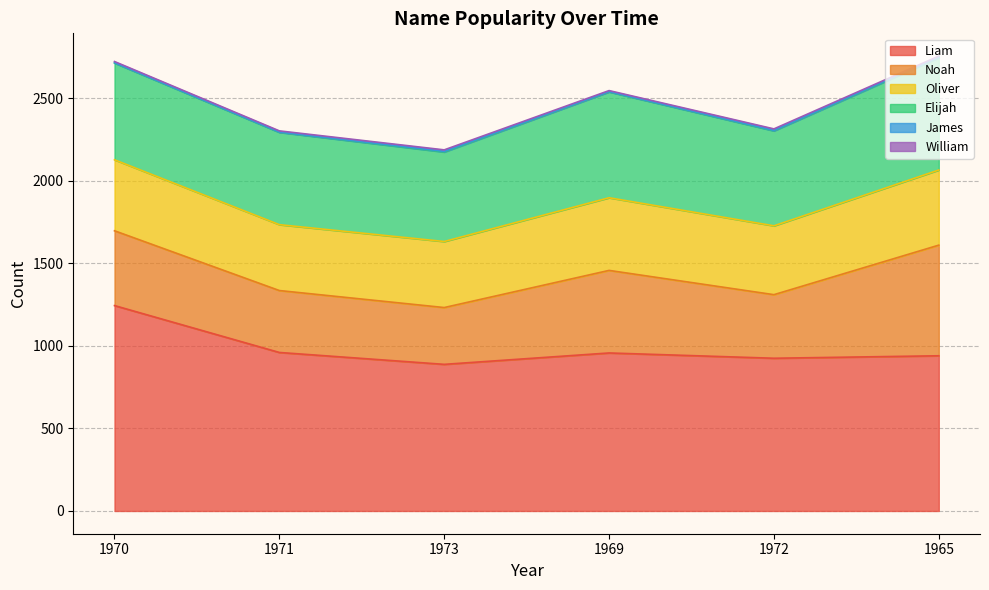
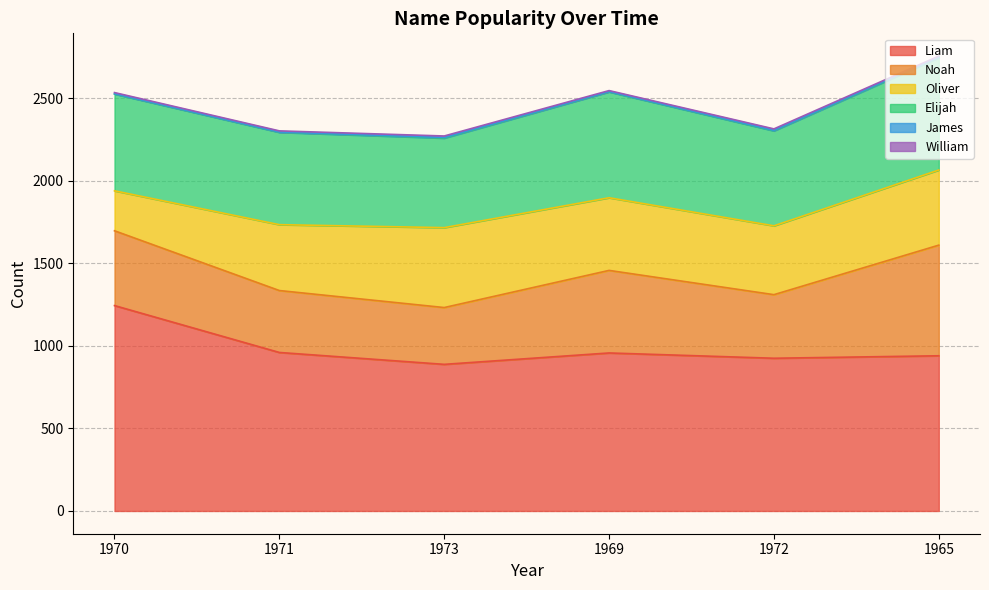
Oliver, 1970: 430 -> 240
Oliver, 1973: 400 -> 480
